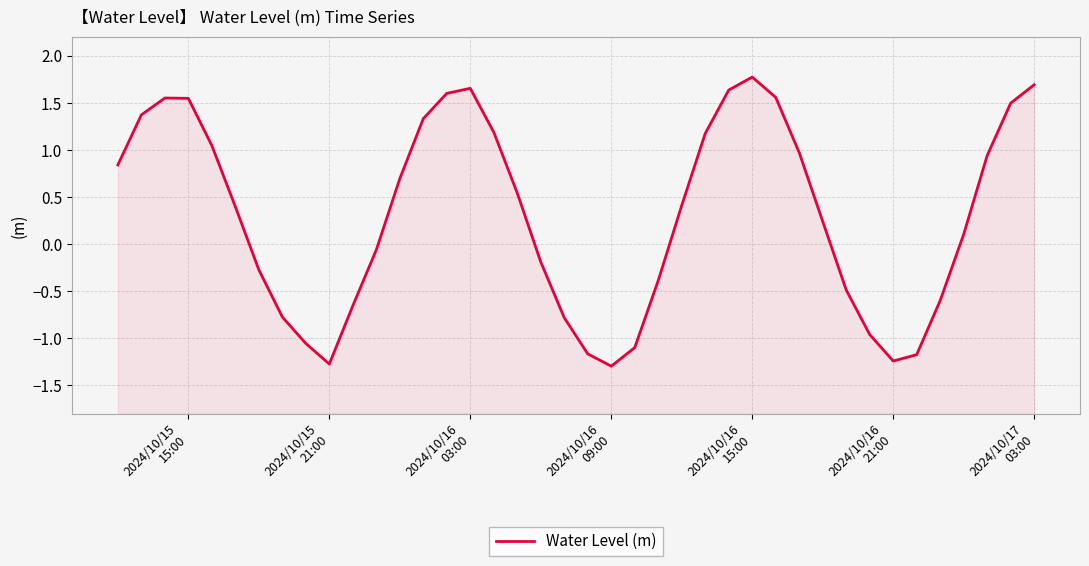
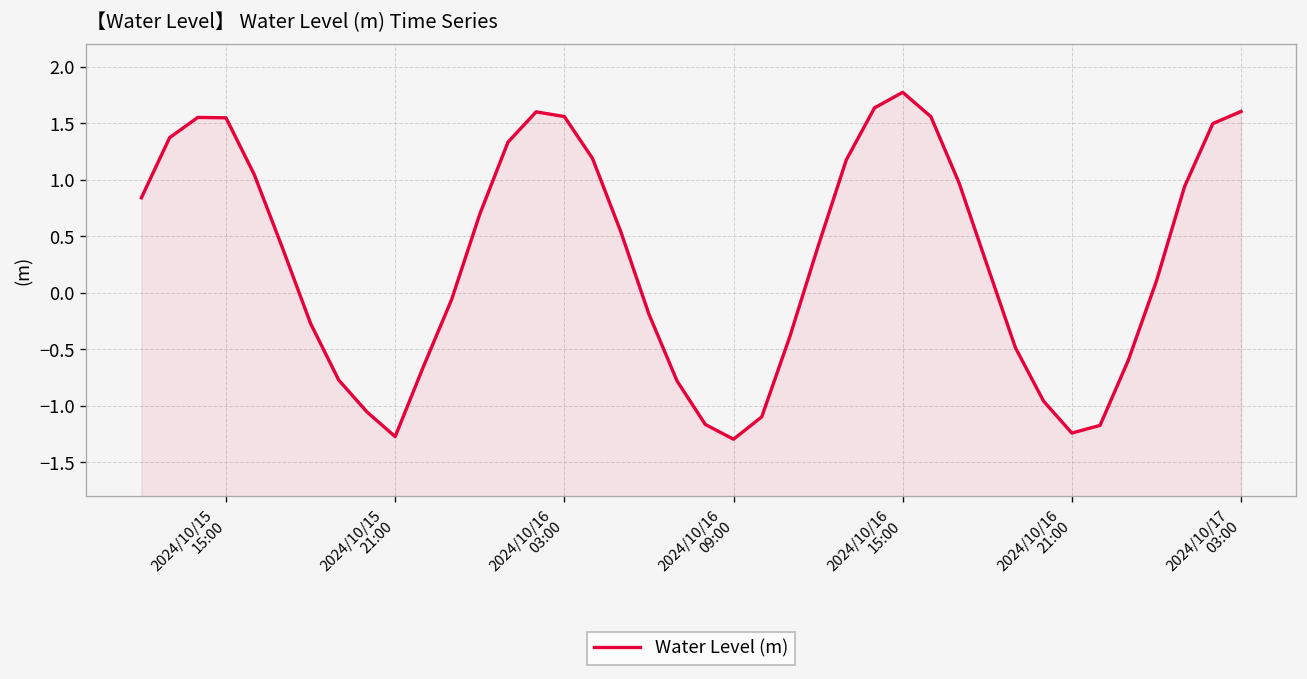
2024/10/16 03:00: 1.7 -> 1.6
2024/10/17 03:00: 1.7 -> 1.6
